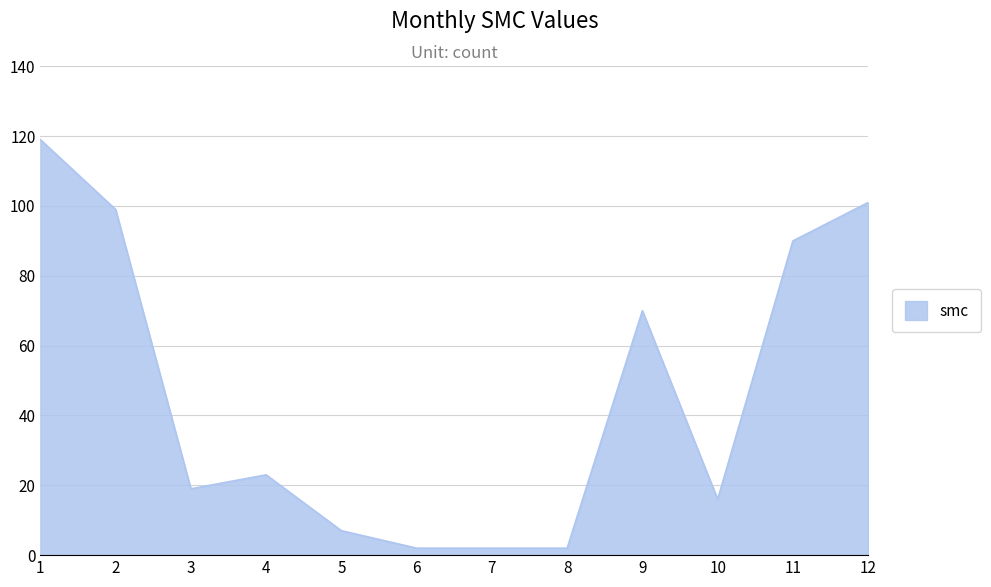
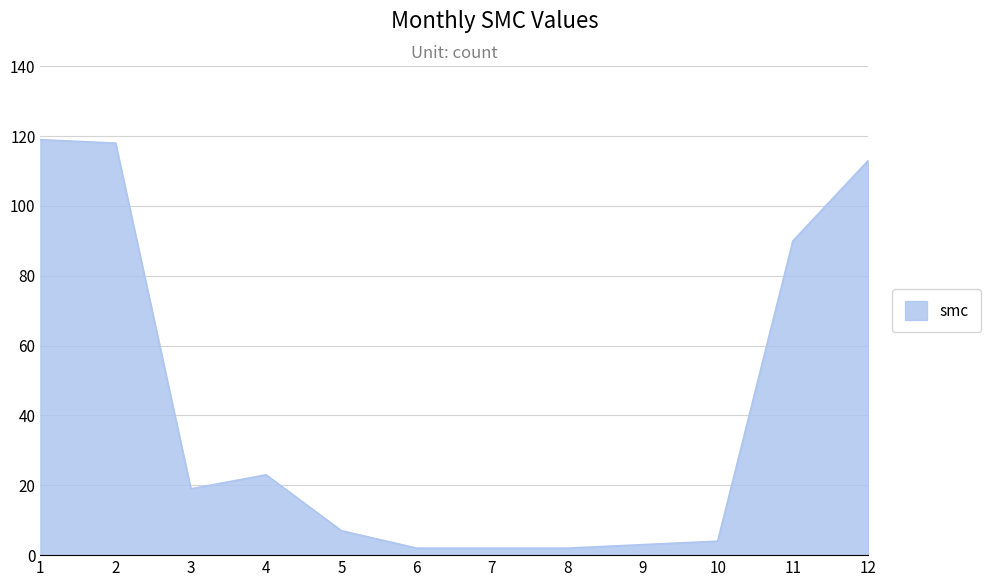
2: 99 -> 118
9: 70 -> 3
10: 16 -> 4
12: 101 -> 113
